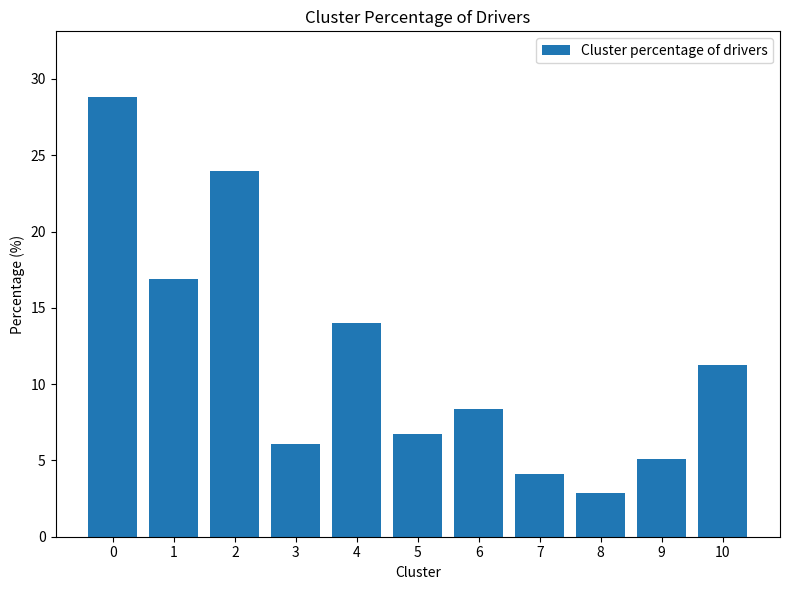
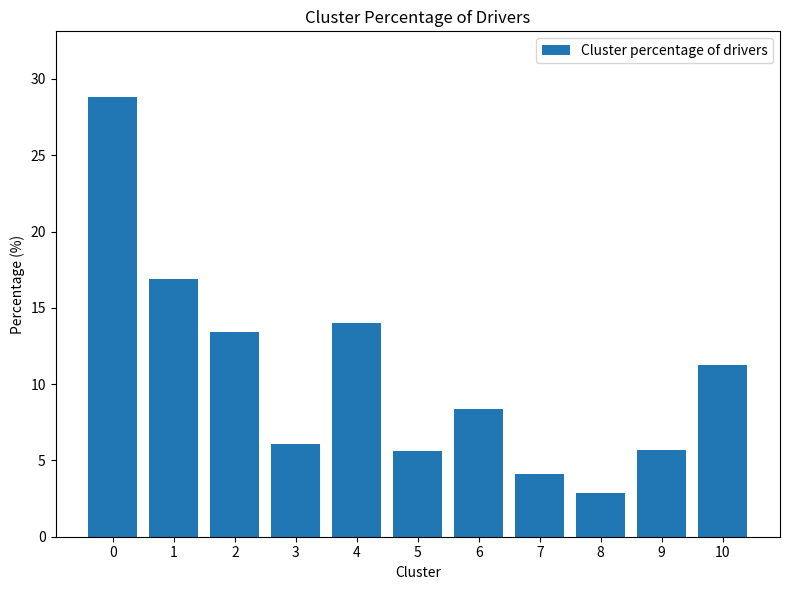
2: 24.0 -> 13.4
5: 6.8 -> 5.6
9: 5.1 -> 5.7
